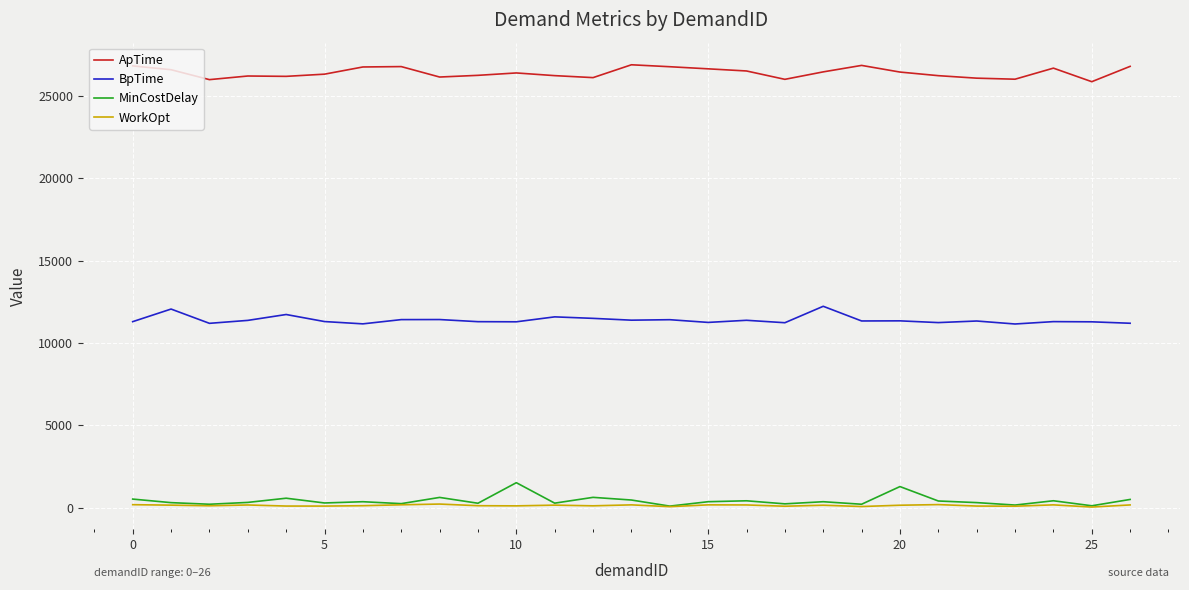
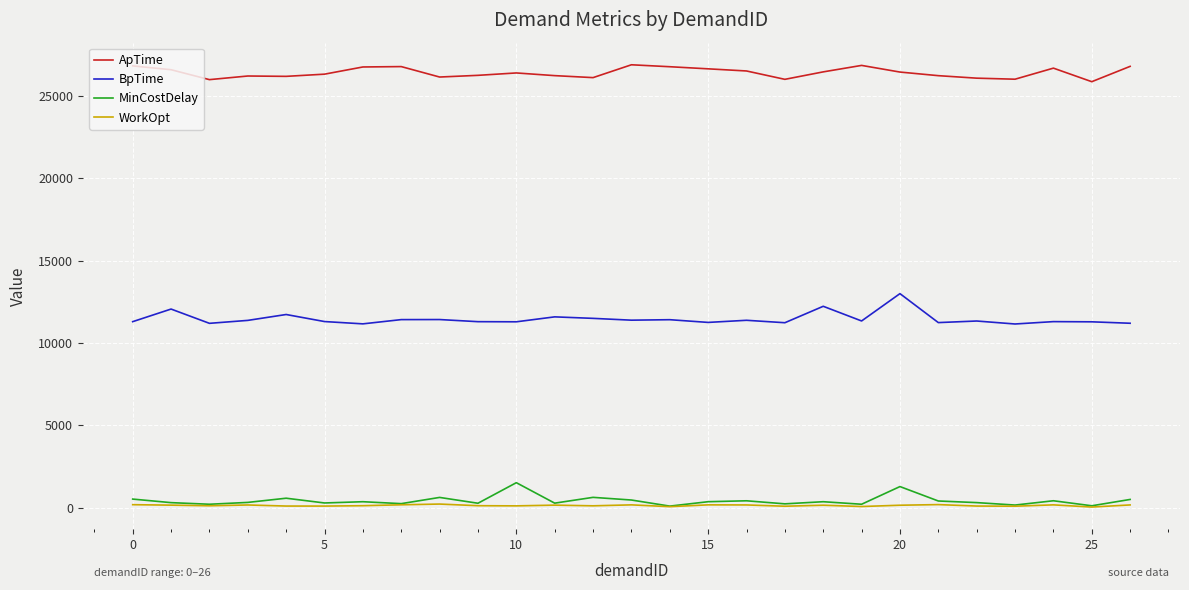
BpTime, 20: 11300 -> 13000
